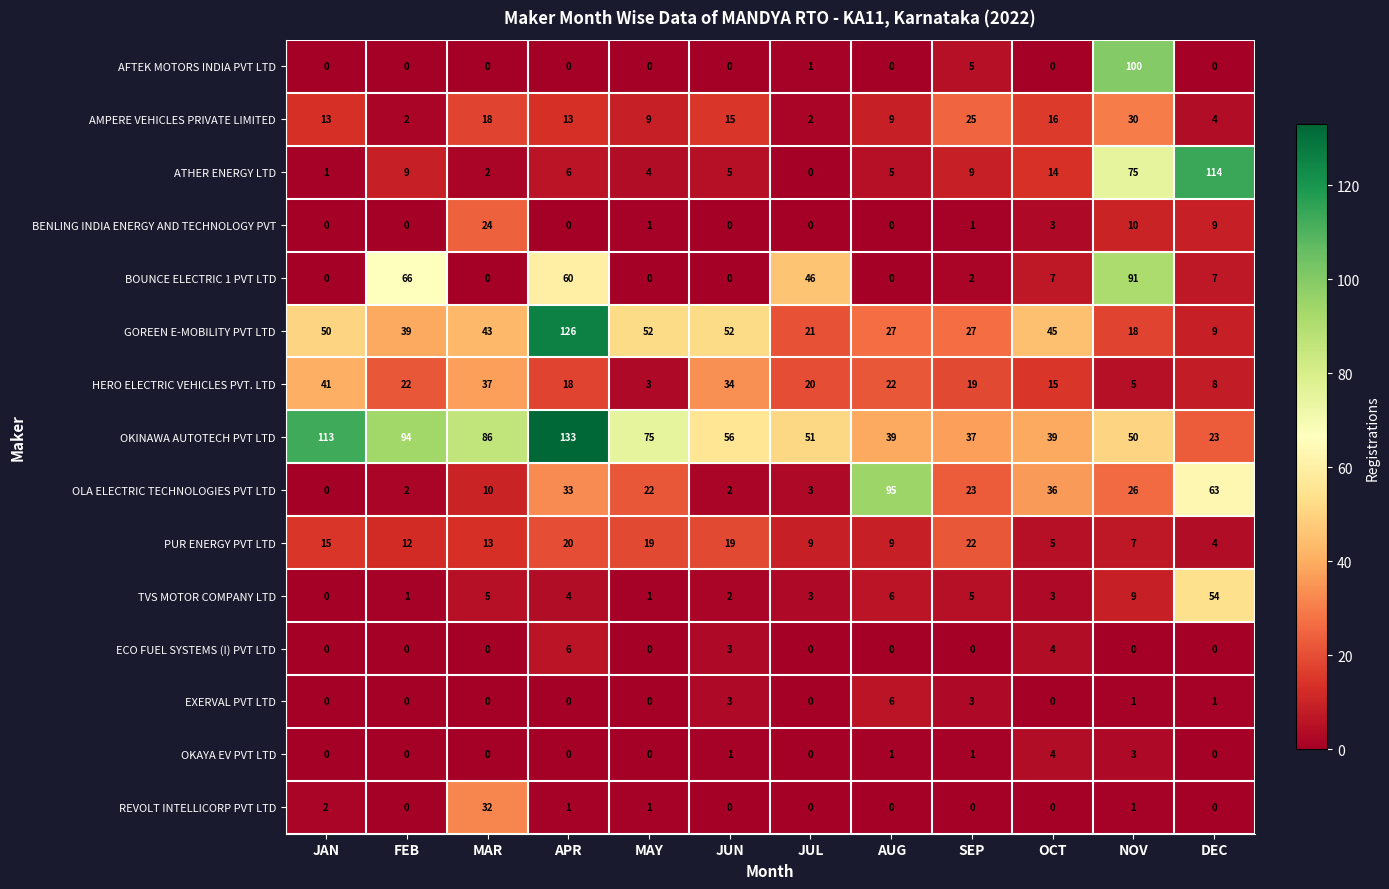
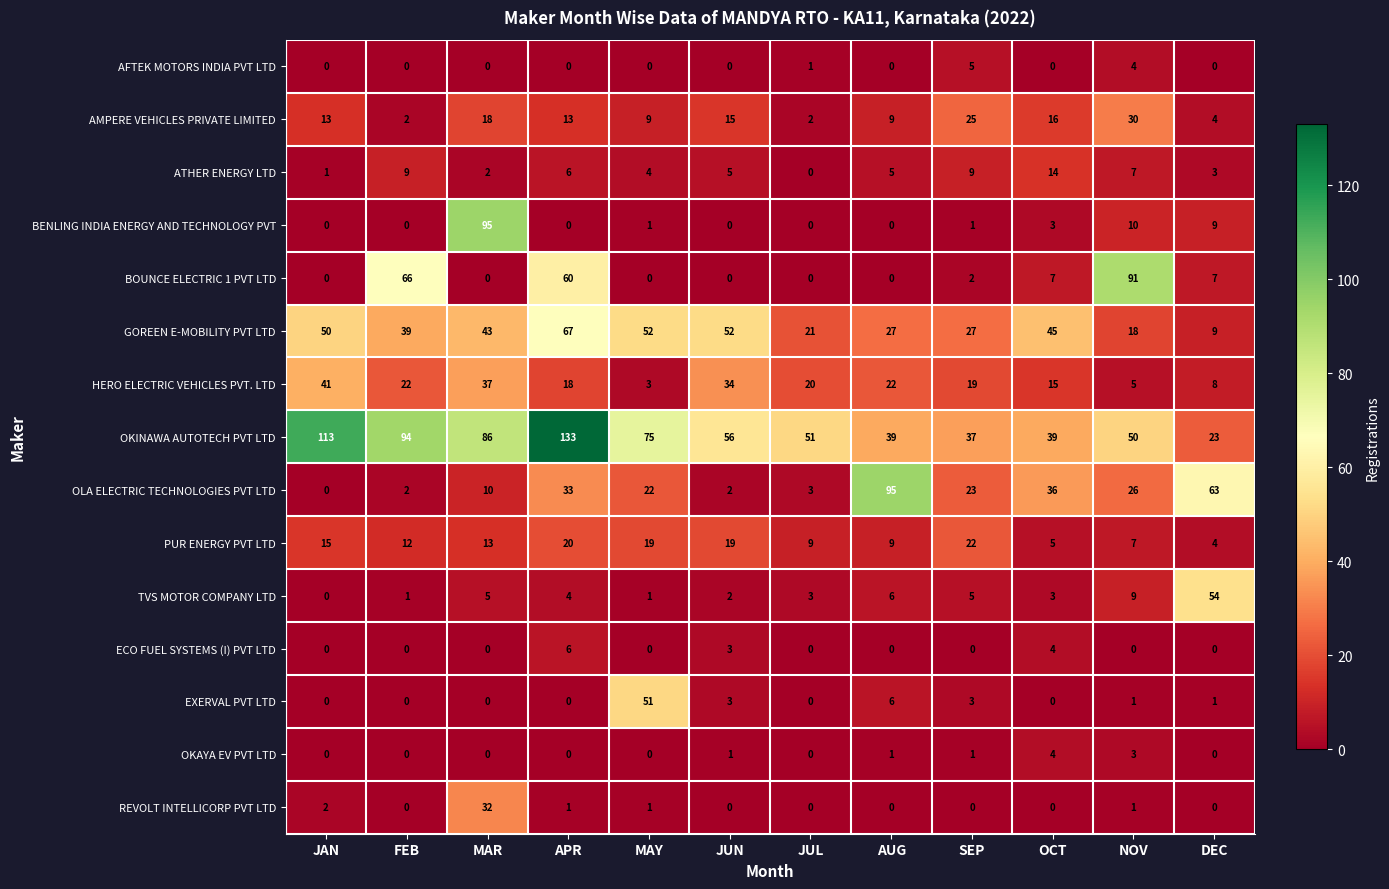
AFTEK MOTORS INDIA PVT LTD, NOV: 100 -> 4
ATHER ENERGY LTD, NOV: 75 -> 7
ATHER ENERGY LTD, DEC: 114 -> 3
BENLING INDIA ENERGY AND TECHNOLOGY PVT, MAR: 24 -> 95
BOUNCE ELECTRIC 1 PVT LTD, JUL: 46 -> 0
GOREEN E-MOBILITY PVT LTD, APR: 126 -> 67
EXERVAL PVT LTD, MAY: 0 -> 51
